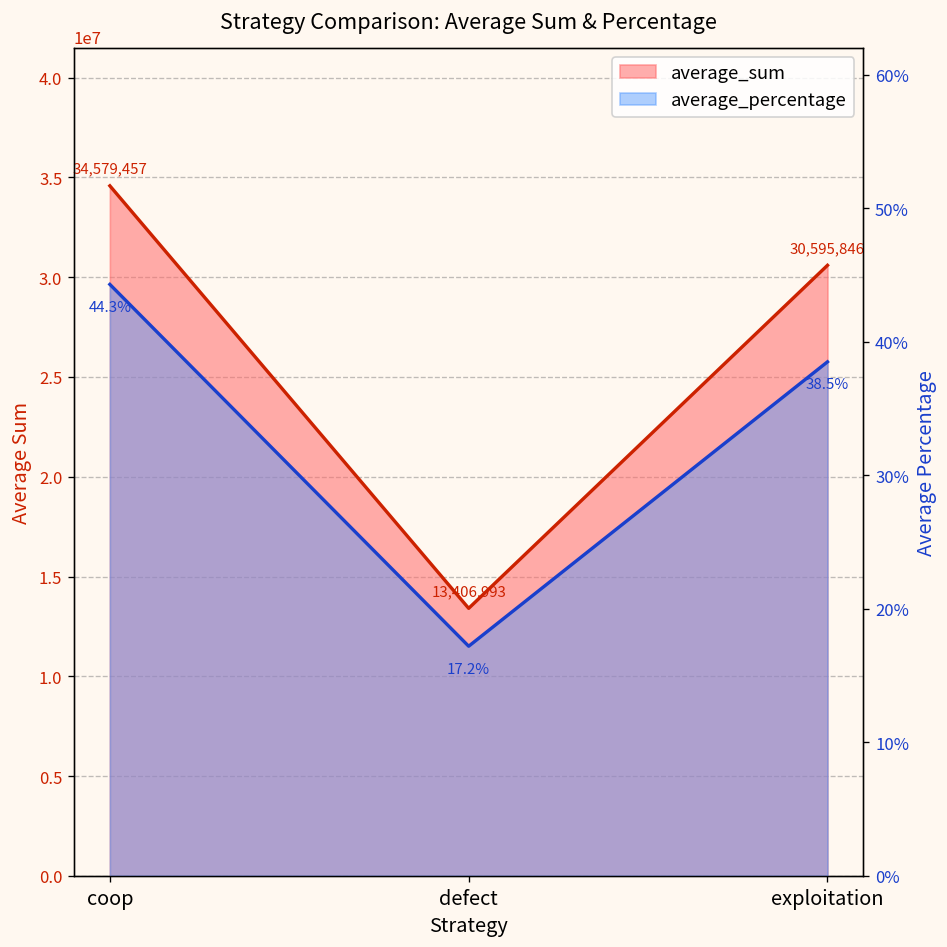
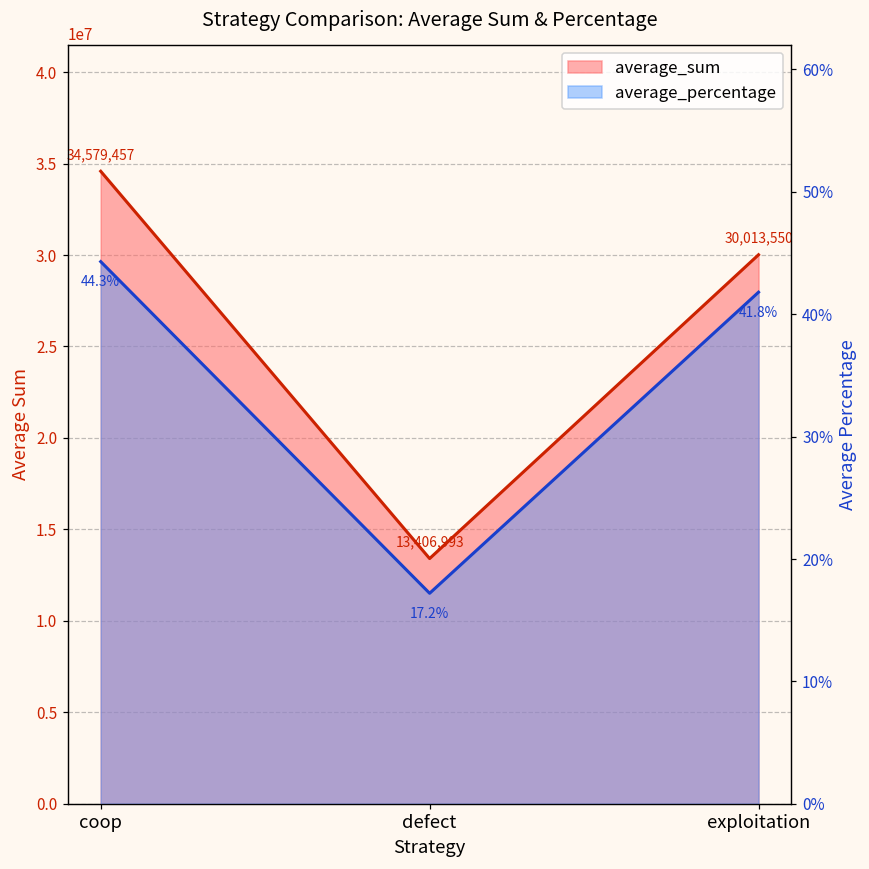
average_sum, exploitation: 30,595,846 -> 30,013,550
average_percentage, exploitation: 38.5% -> 41.8%
